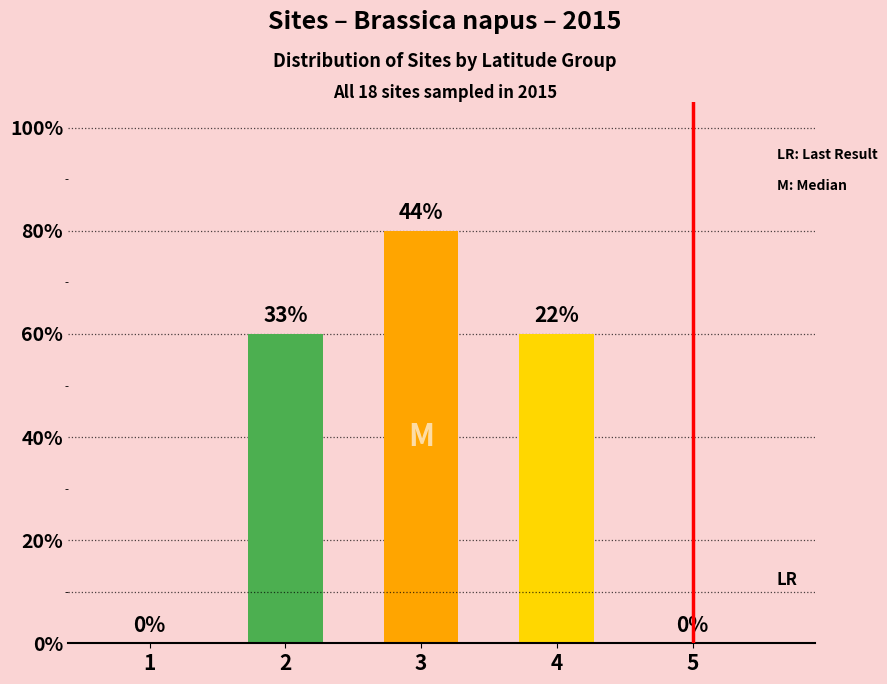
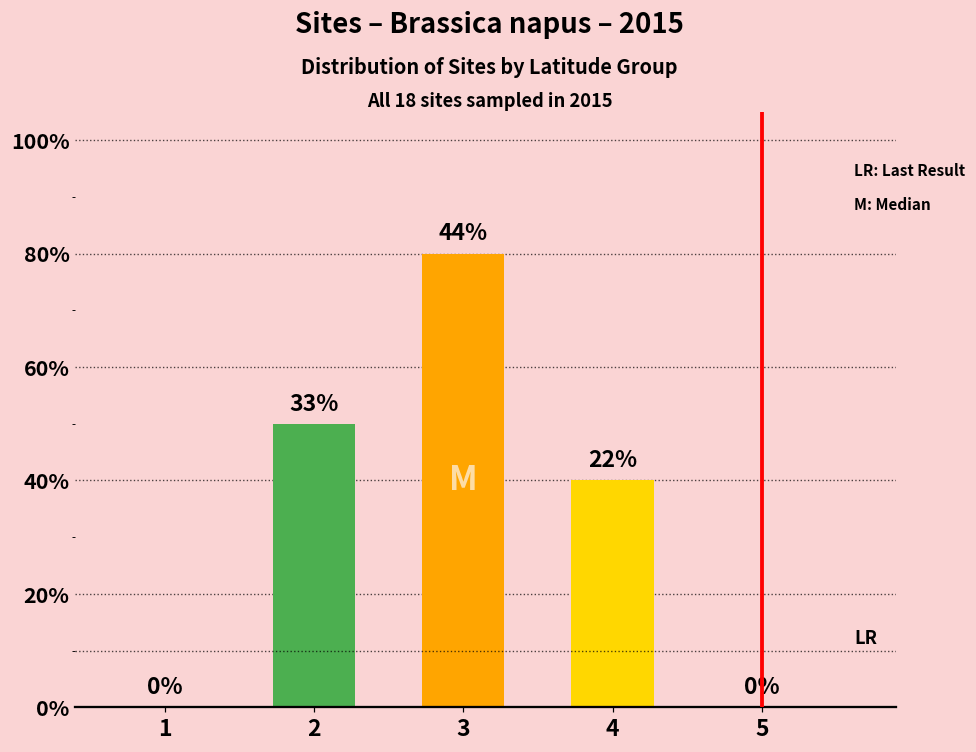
2: 60% -> 50%
4: 60% -> 40%
